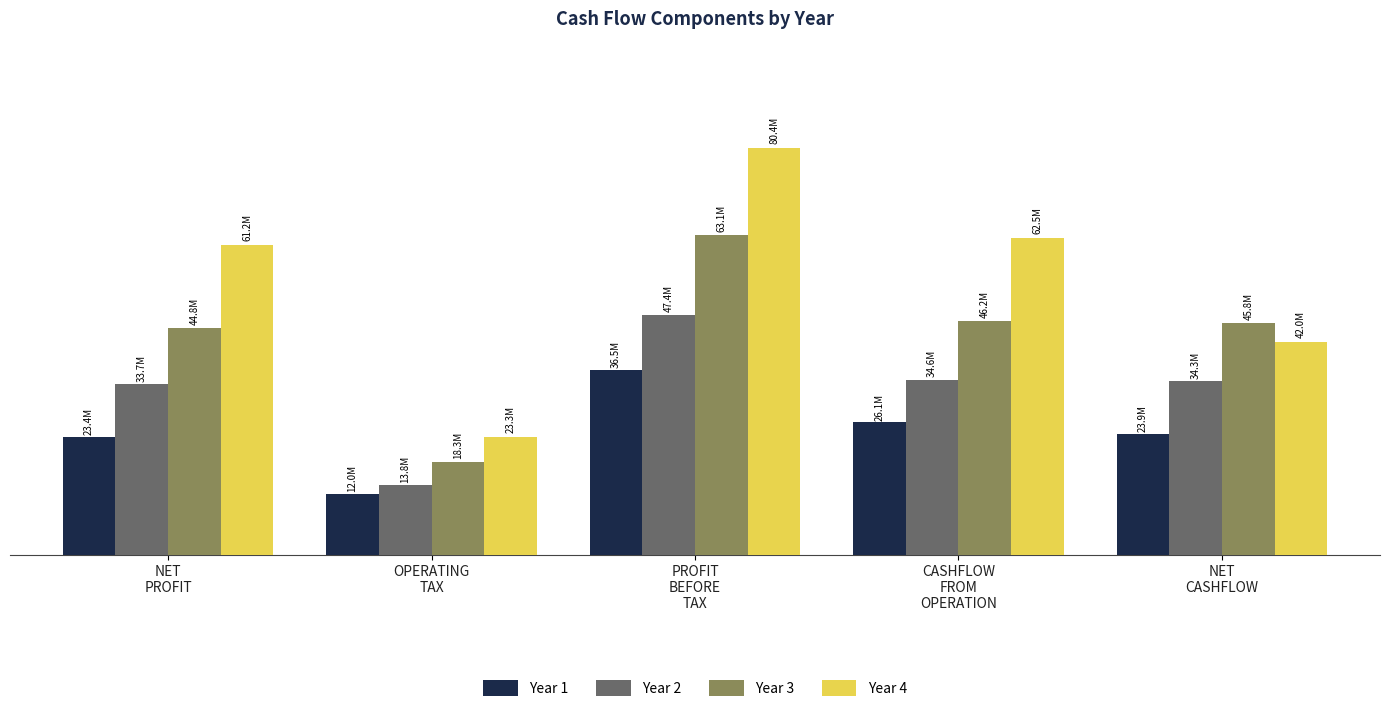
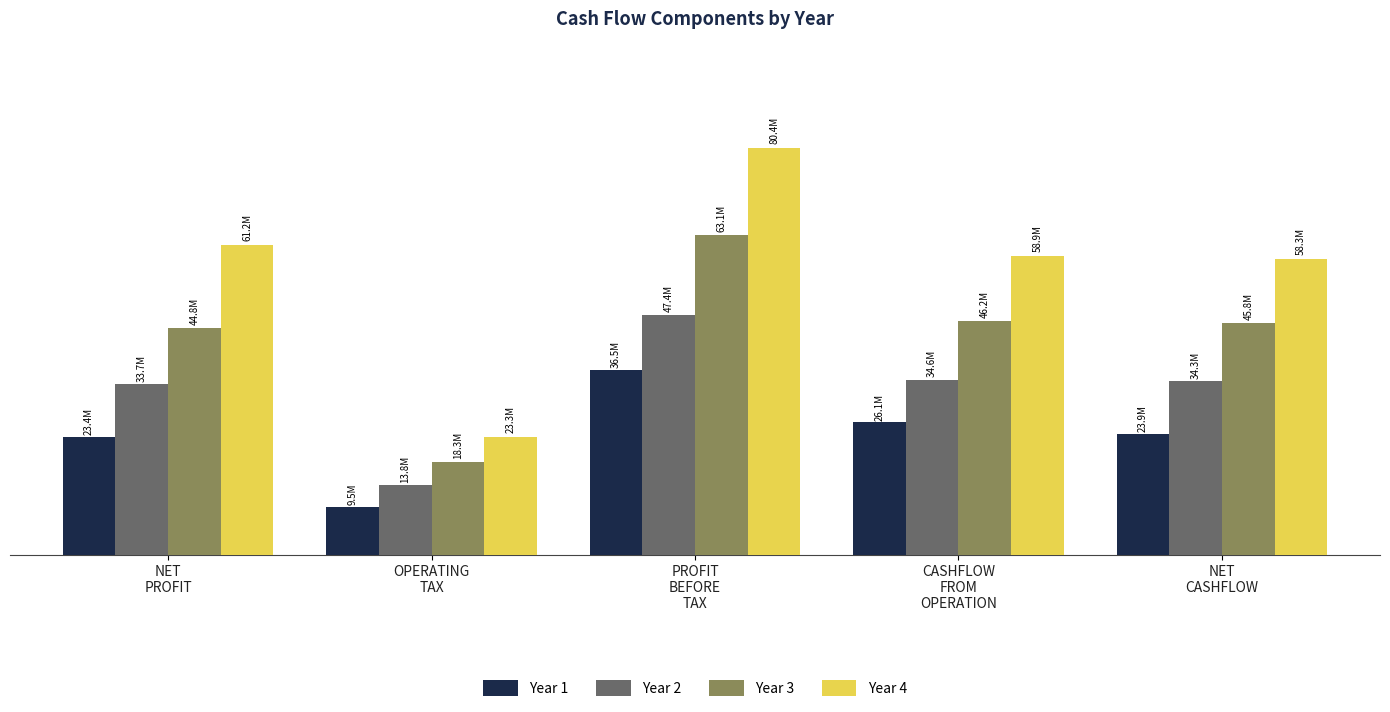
Year 1, OPERATING TAX: 12.0M -> 9.5M
Year 4, CASHFLOW FROM OPERATION: 62.5M -> 58.9M
Year 4, NET CASHFLOW: 42.0M -> 58.3M
